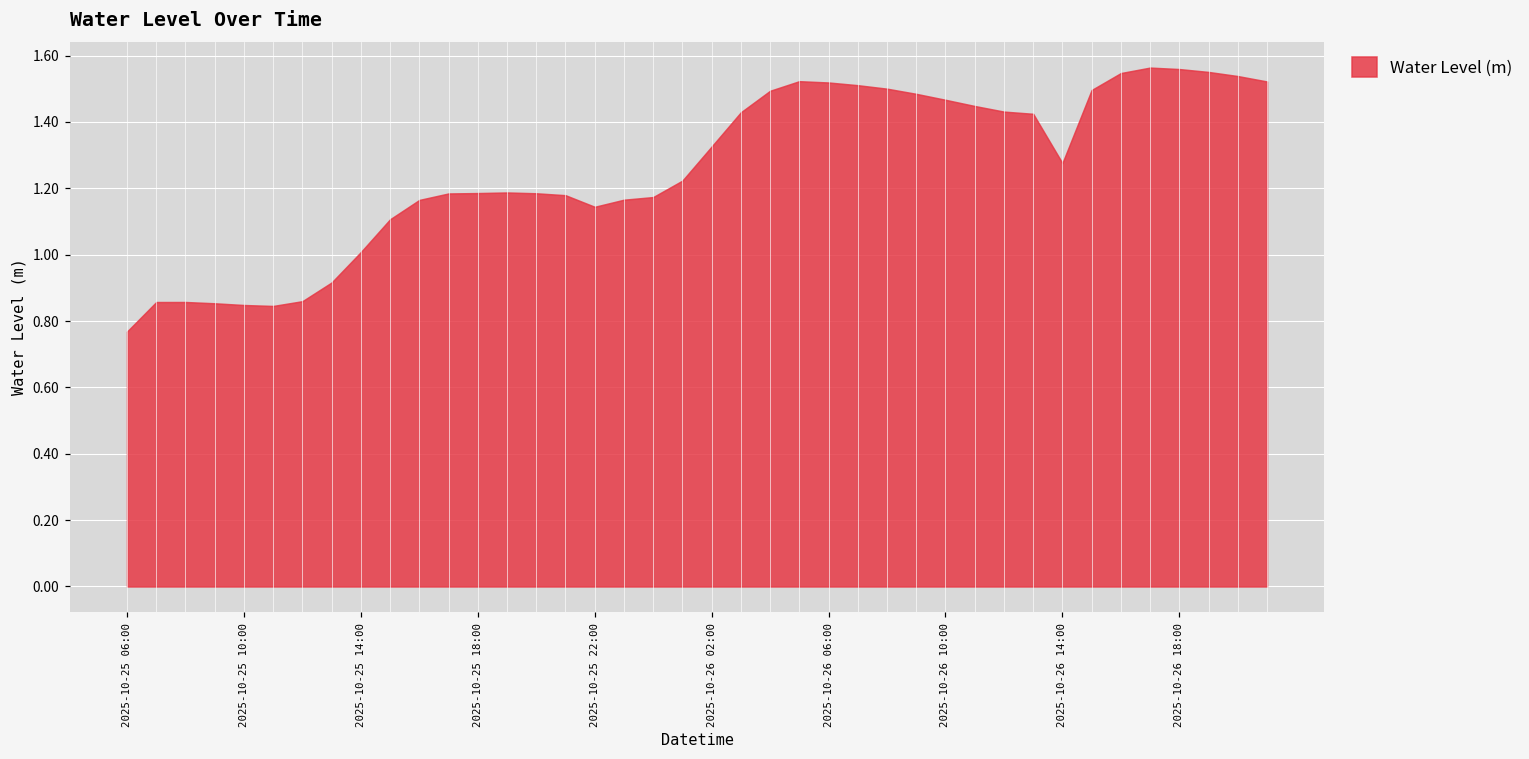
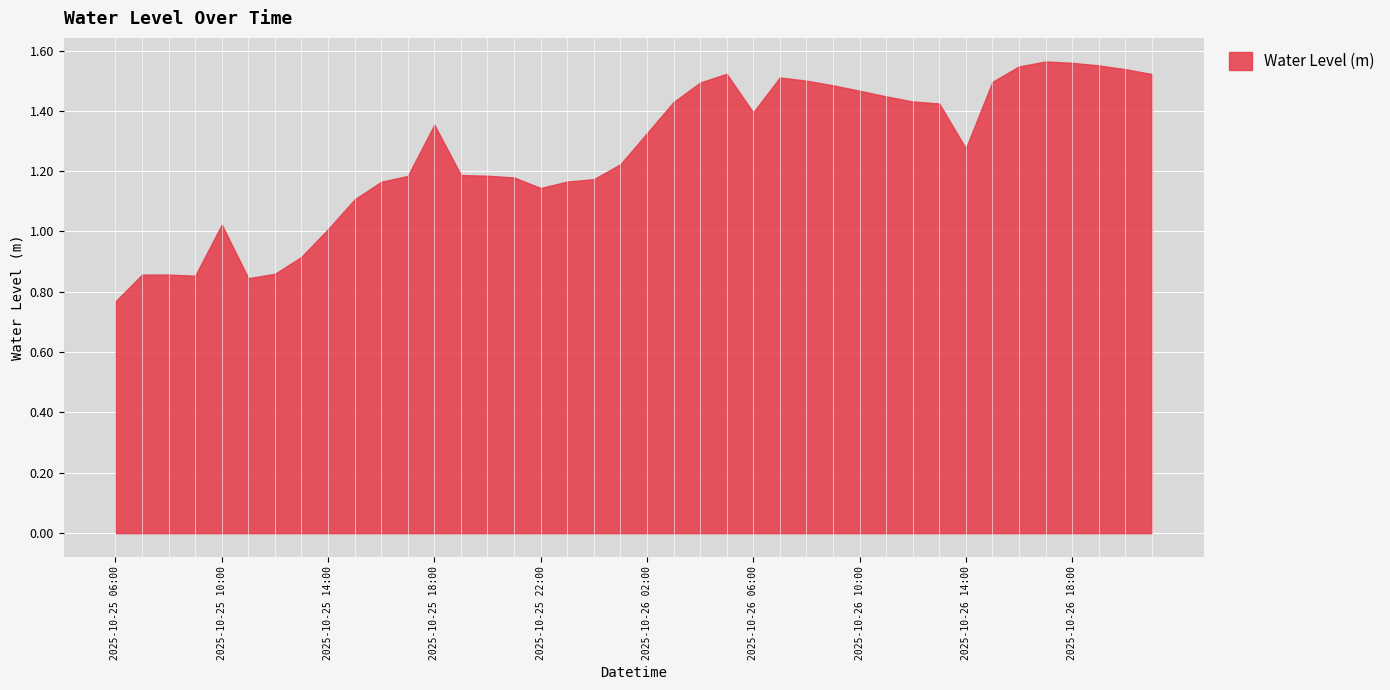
2025-10-25 10:00: 0.85 -> 1.02
2025-10-25 18:00: 1.19 -> 1.35
2025-10-26 06:00: 1.52 -> 1.39
